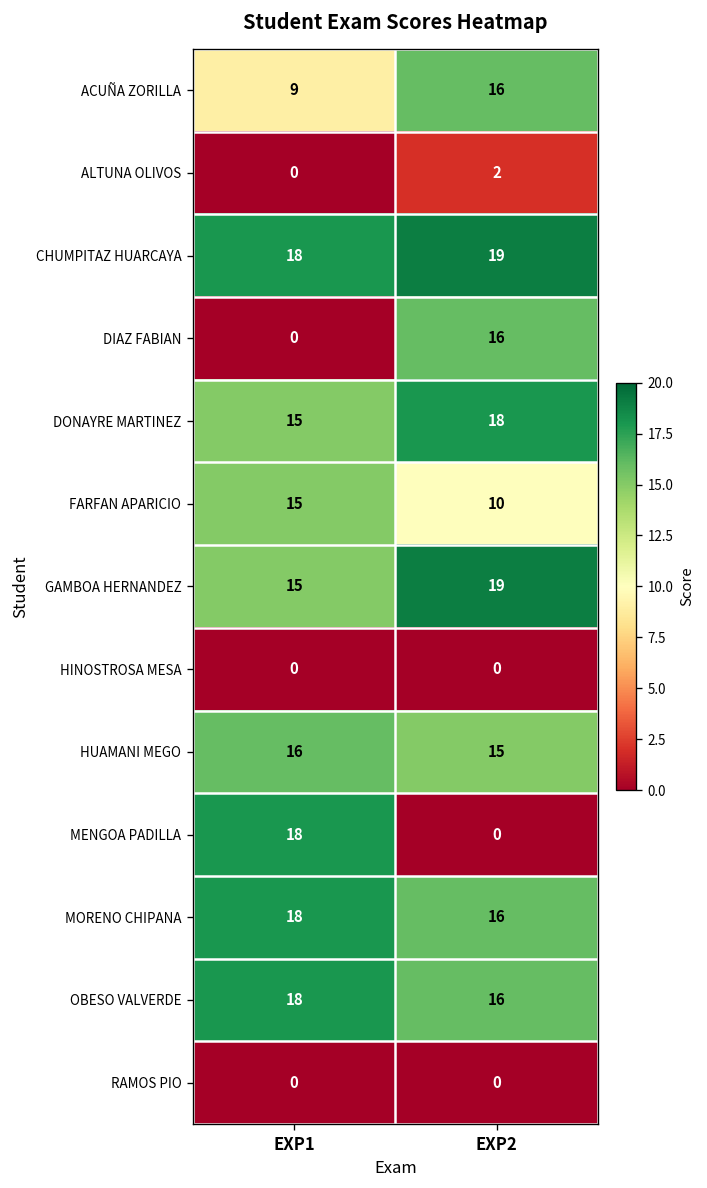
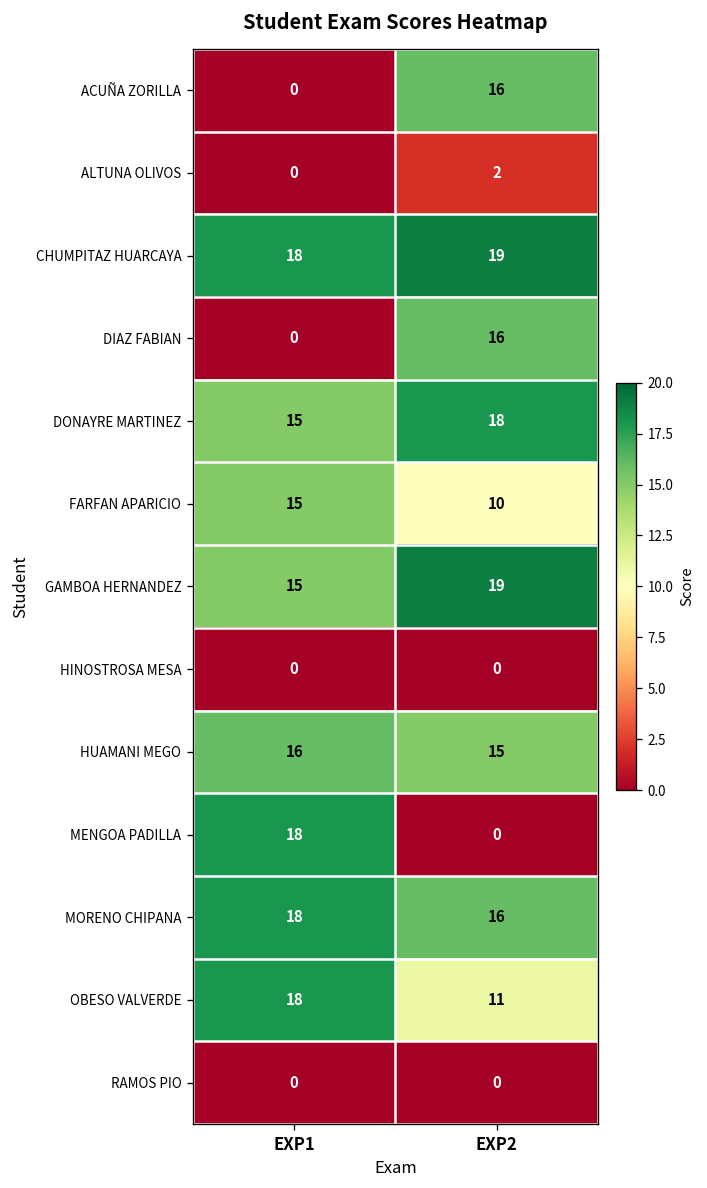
ACUÑA ZORILLA, EXP1: 9 -> 0
OBESO VALVERDE, EXP2: 16 -> 11
